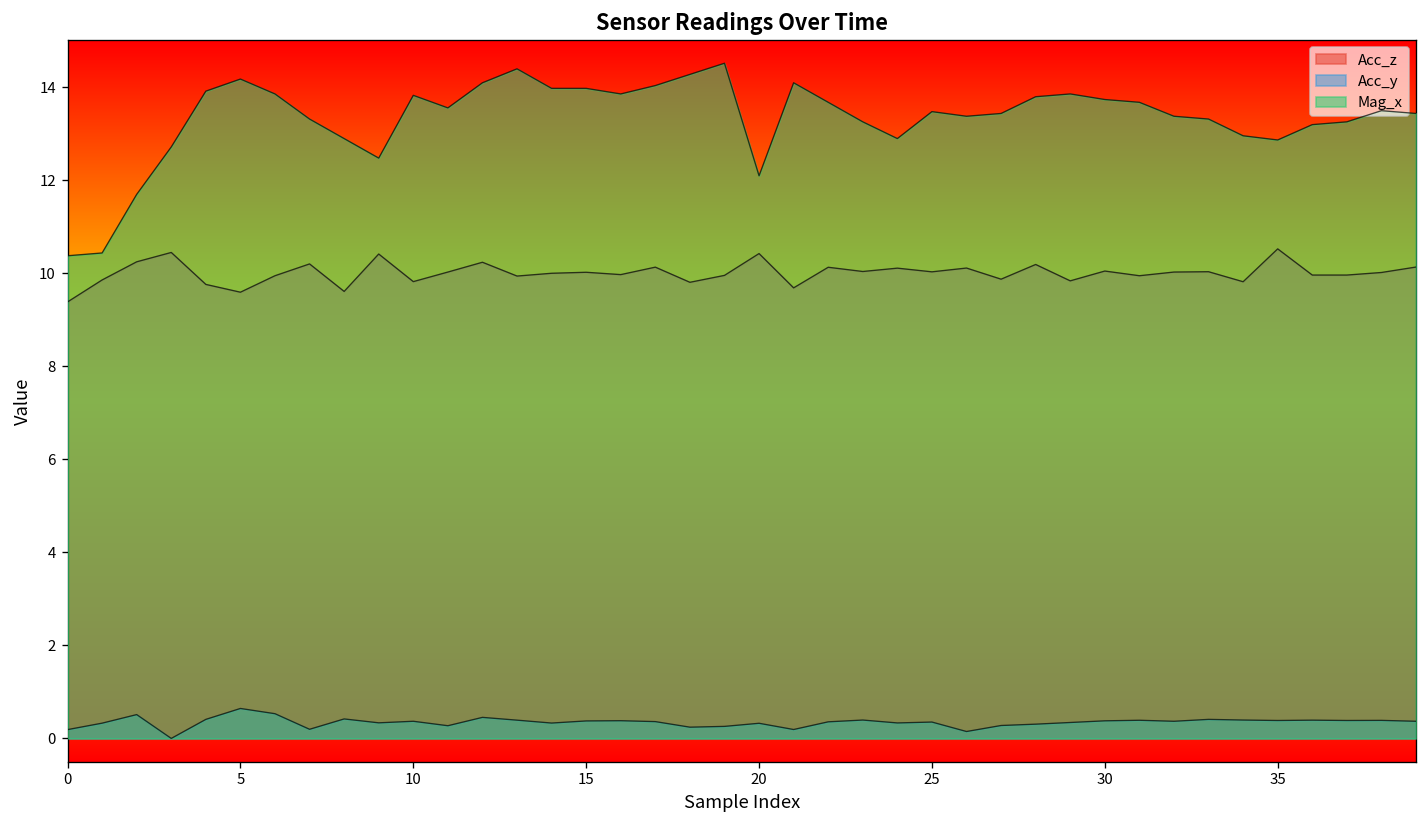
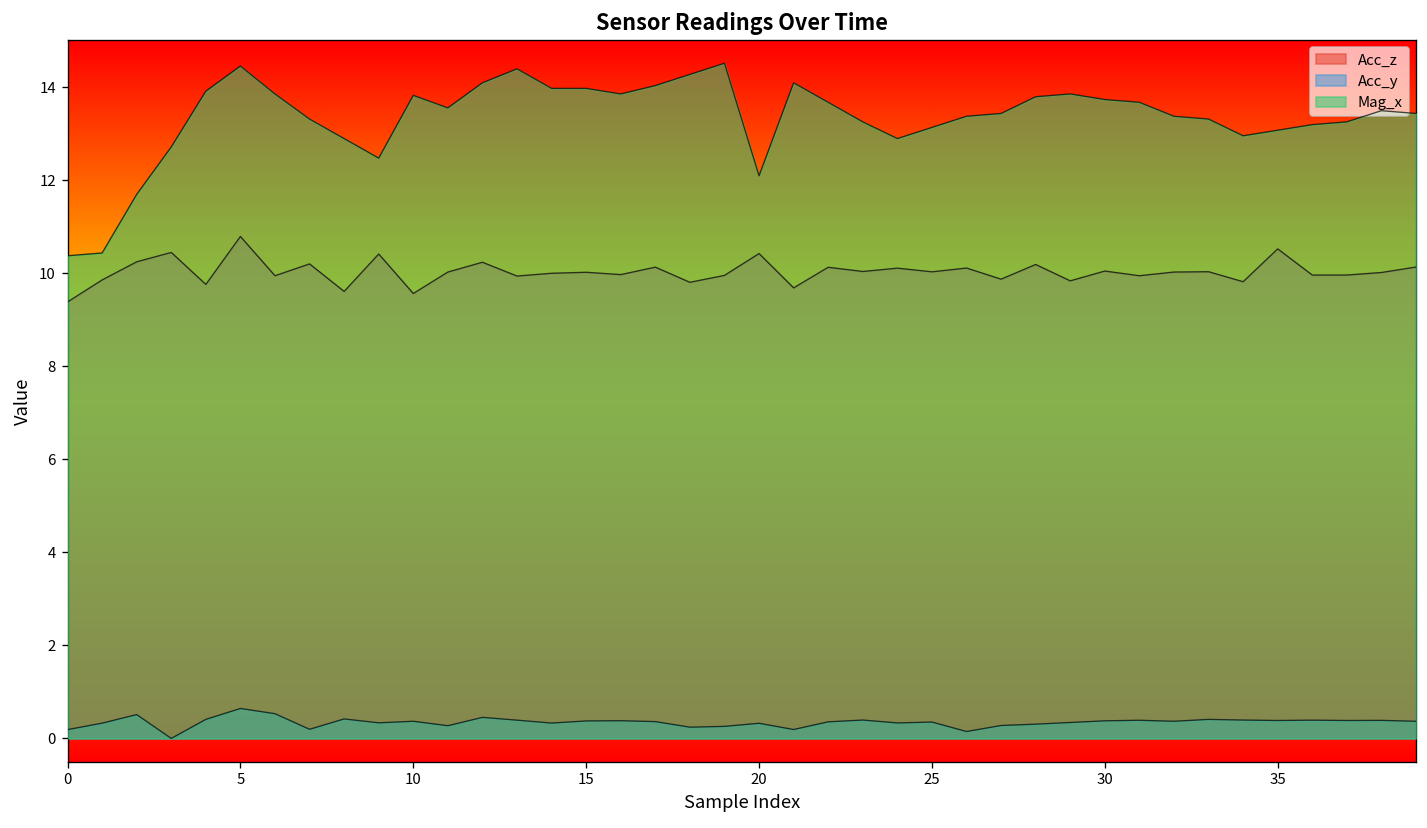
Acc_z, 5: 9.6 -> 10.8
Mag_x, 5: 14.2 -> 14.5
Acc_z, 10: 9.8 -> 9.6
Mag_x, 25: 13.5 -> 13.1
Mag_x, 35: 12.9 -> 13.1
